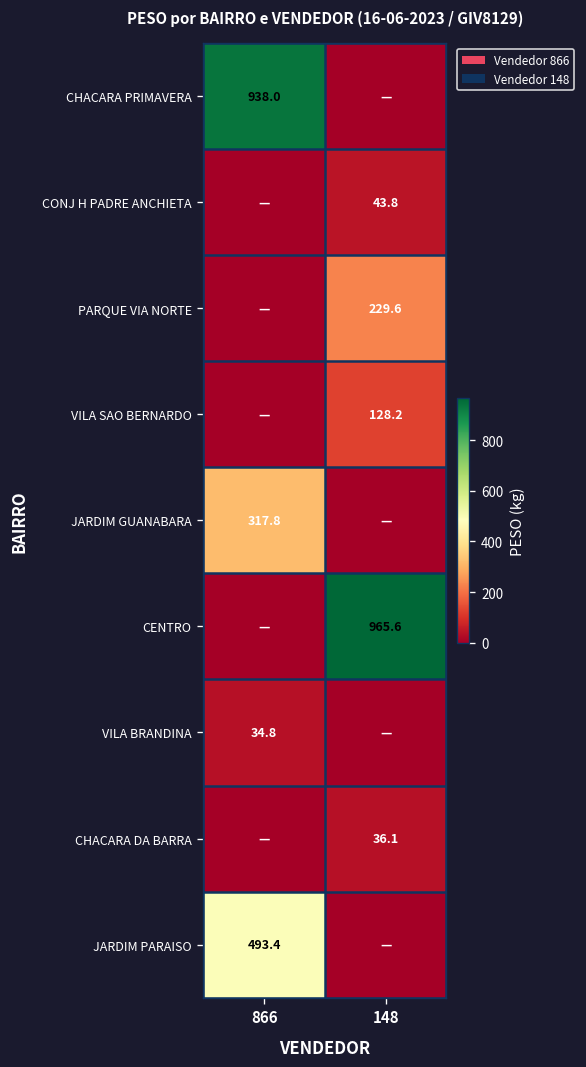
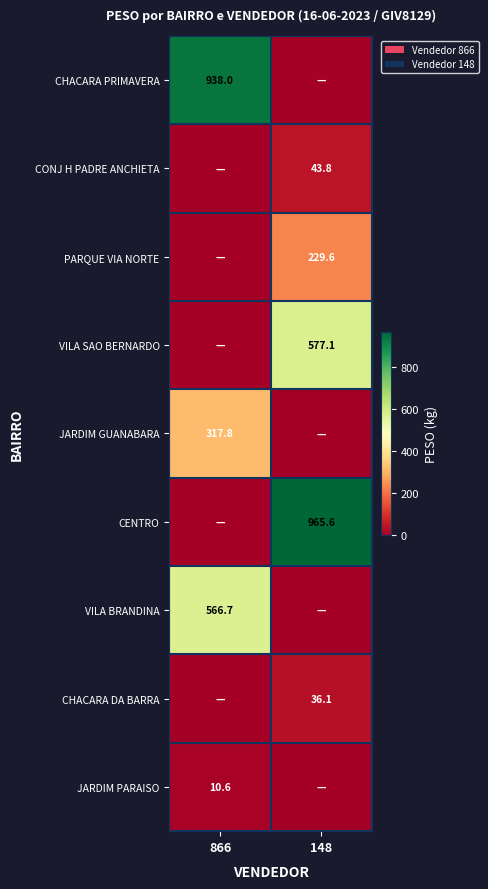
VILA SAO BERNARDO, 148: 128.2 -> 577.1
VILA BRANDINA, 866: 34.8 -> 566.7
JARDIM PARAISO, 866: 493.4 -> 10.6
